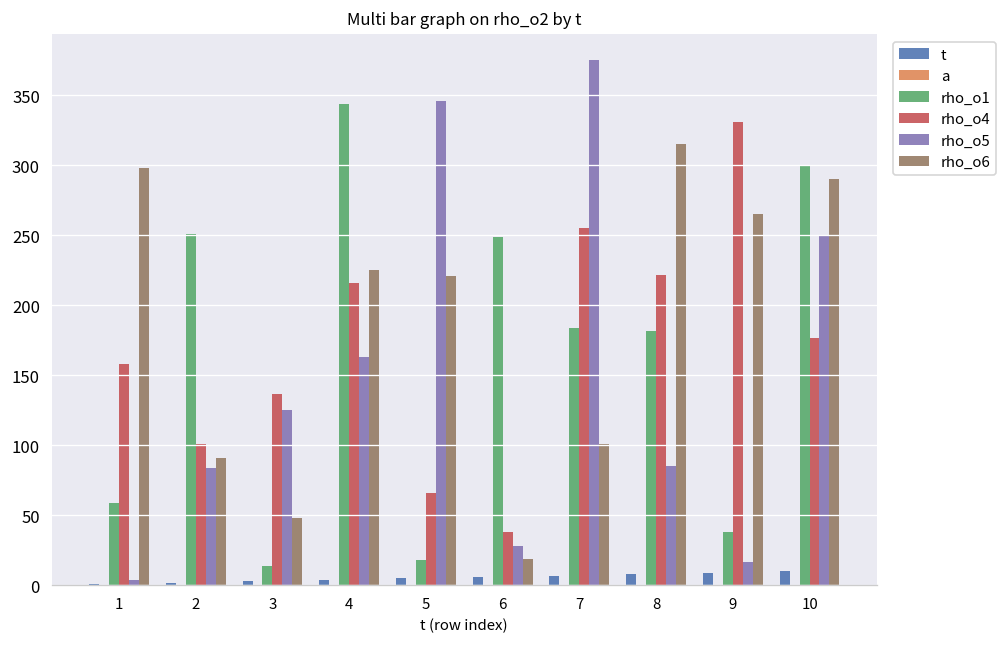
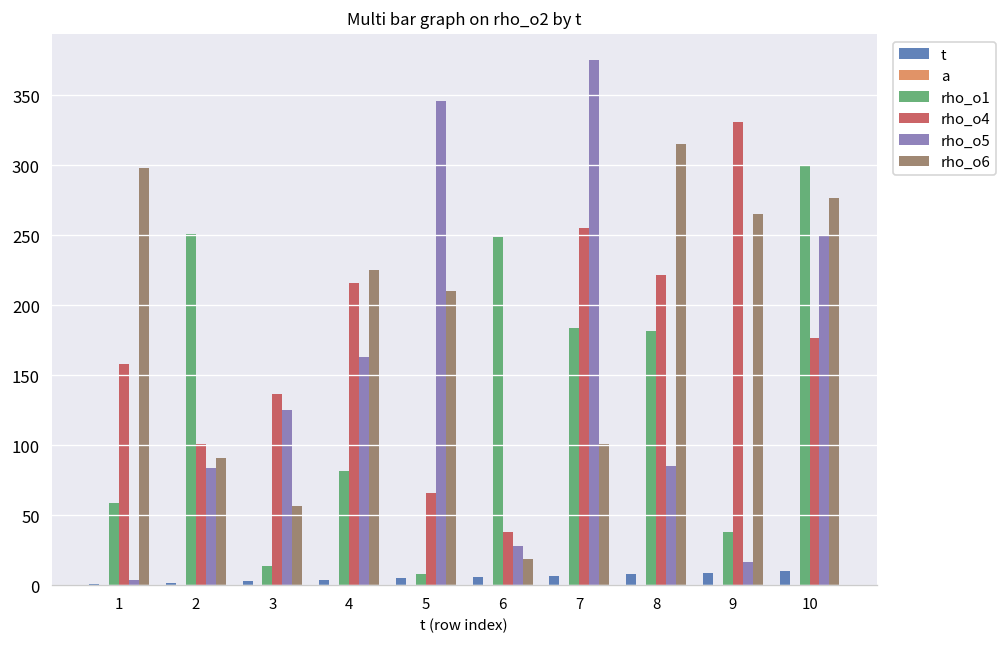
rho_o6, 3: 48 -> 57
rho_o1, 4: 344 -> 82
rho_o1, 5: 18 -> 8
rho_o6, 5: 221 -> 210
rho_o6, 10: 290 -> 277
